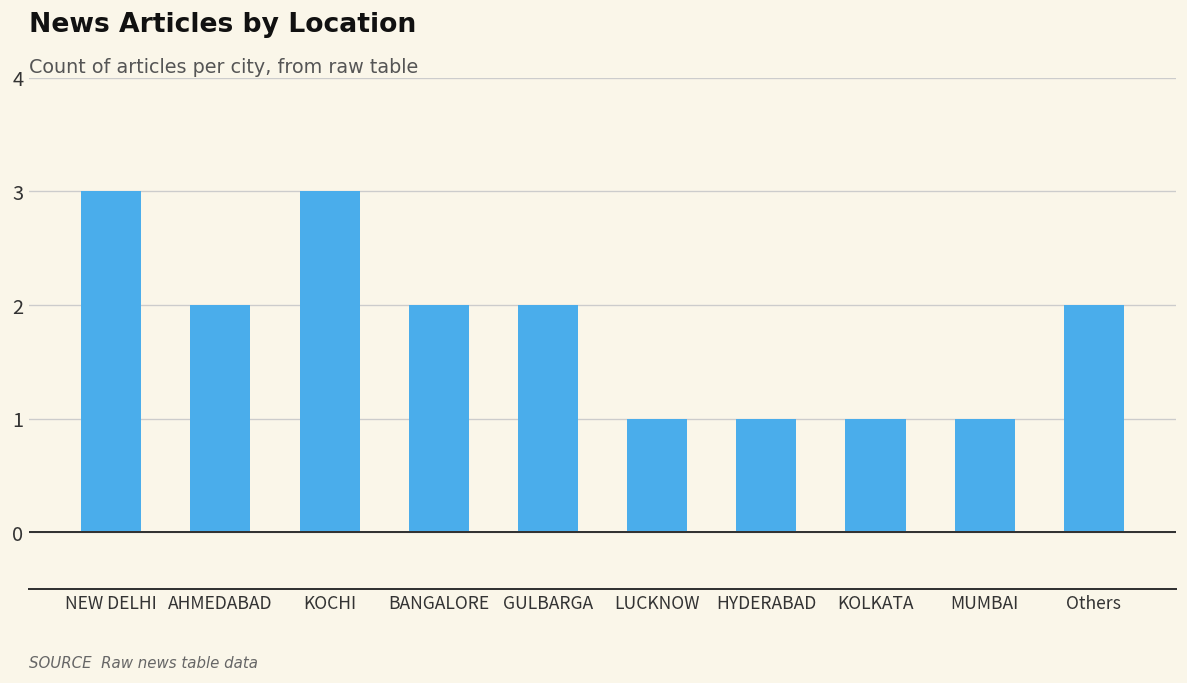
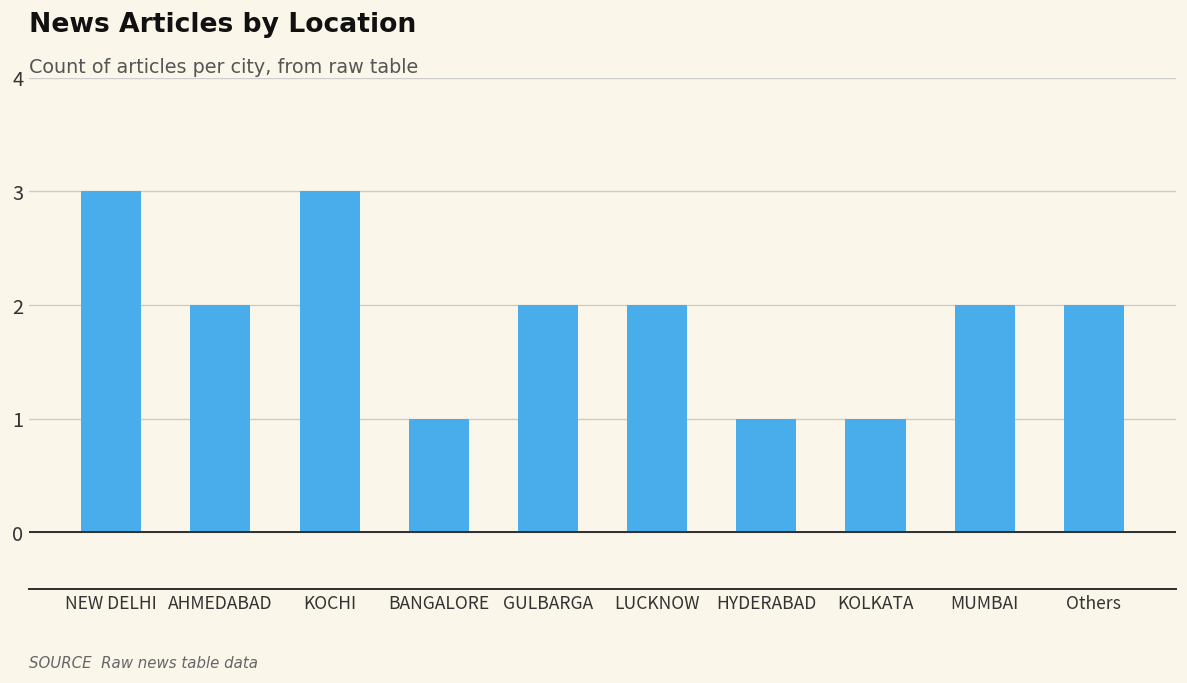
BANGALORE: 2 -> 1
LUCKNOW: 1 -> 2
MUMBAI: 1 -> 2
